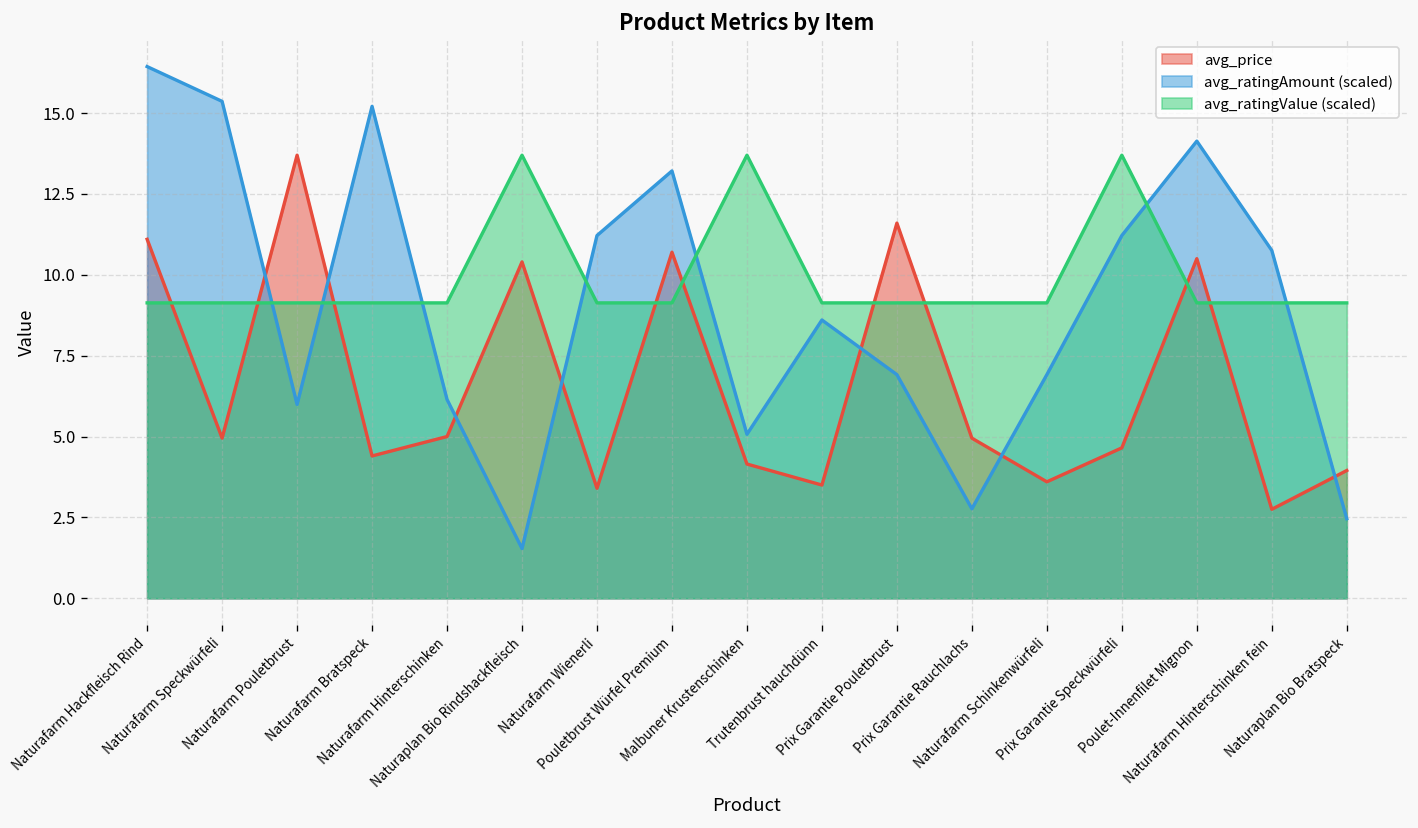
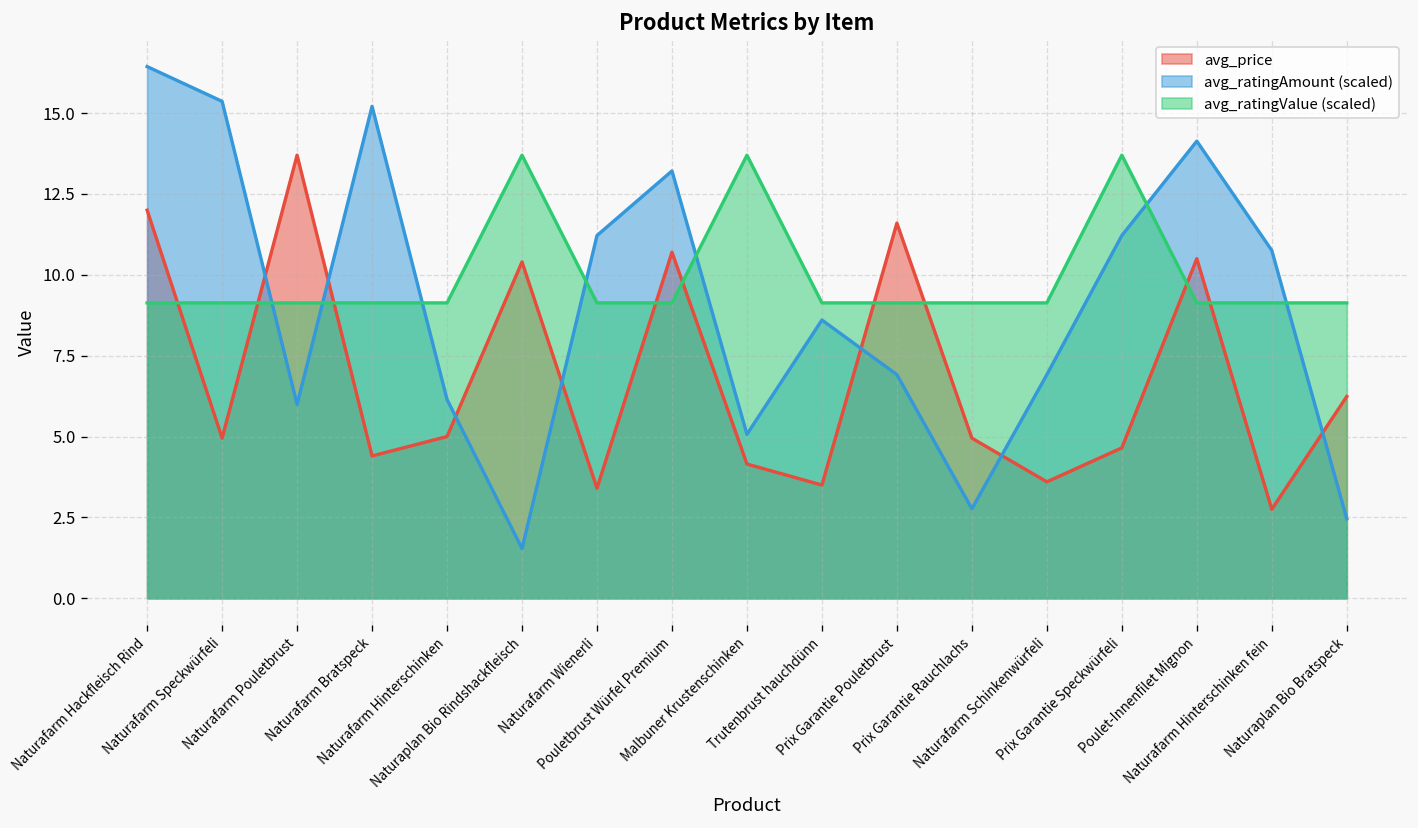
avg_price, Naturafarm Hackfleisch Rind: 11.1 -> 12.0
avg_price, Naturaplan Bio Bratspeck: 4.0 -> 6.2
